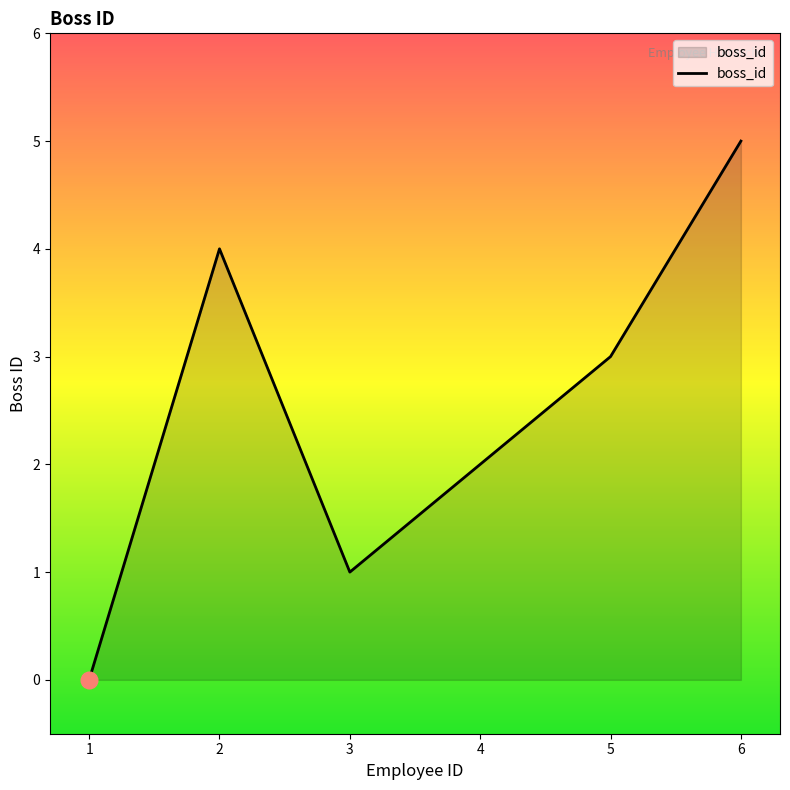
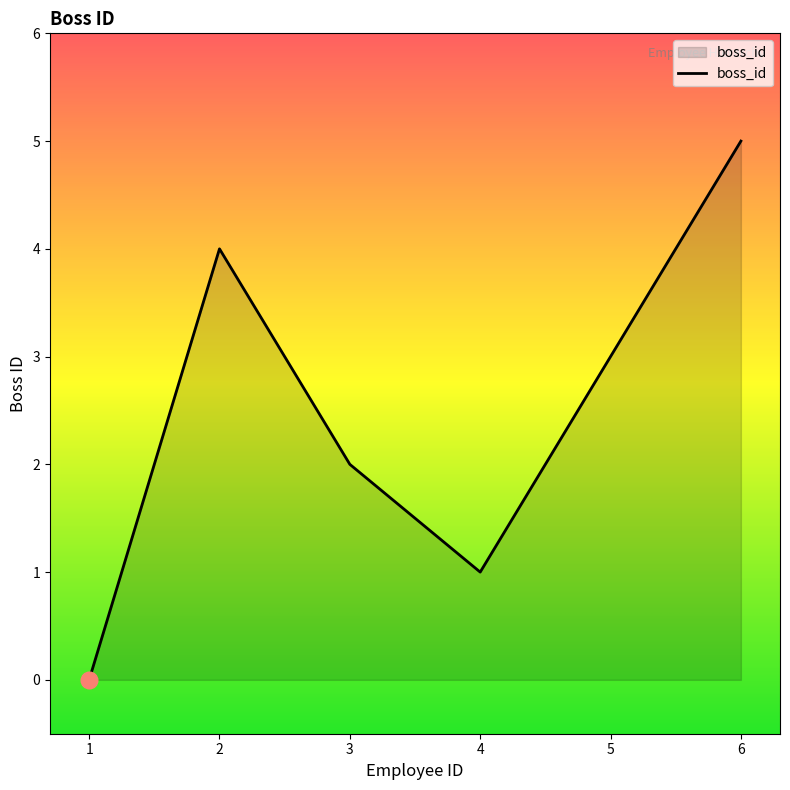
boss_id, 3: 1 -> 2
boss_id, 4: 2 -> 1
